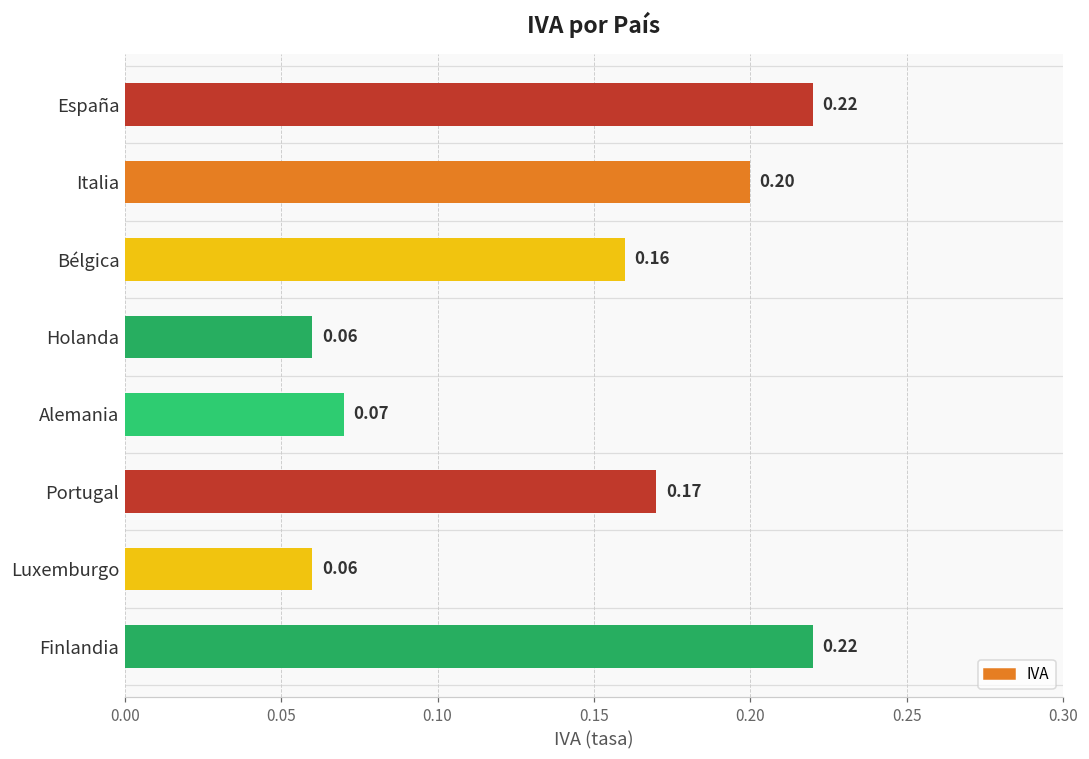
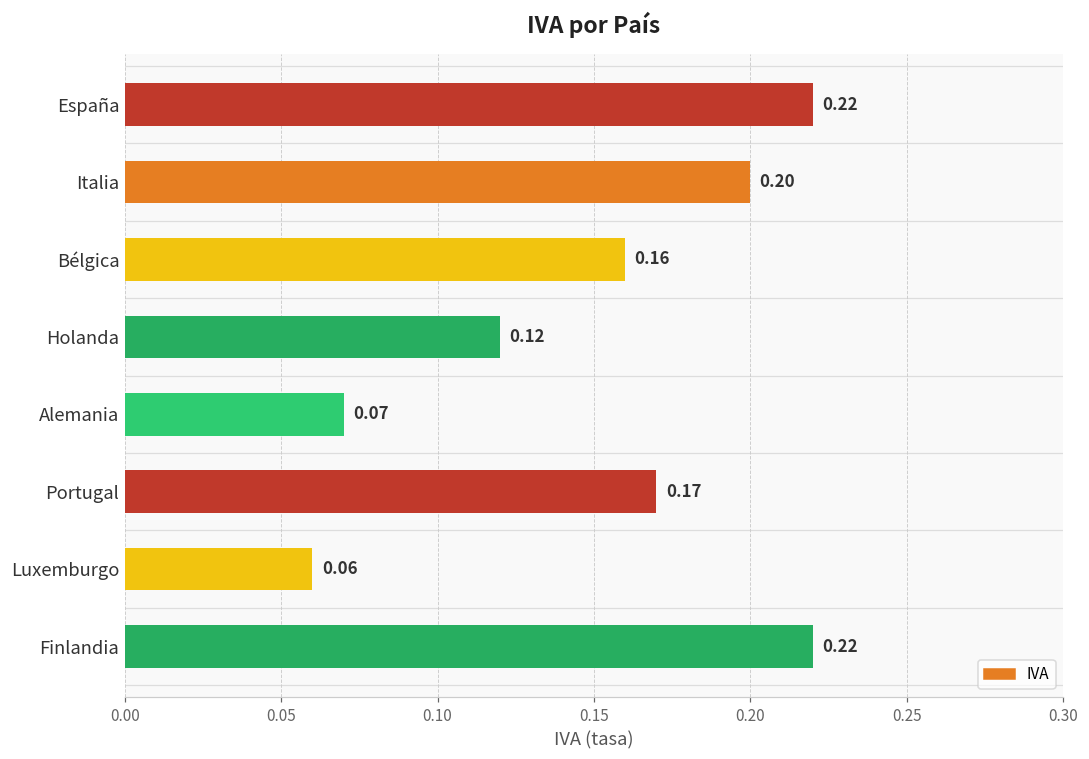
Holanda: 0.06 -> 0.12
